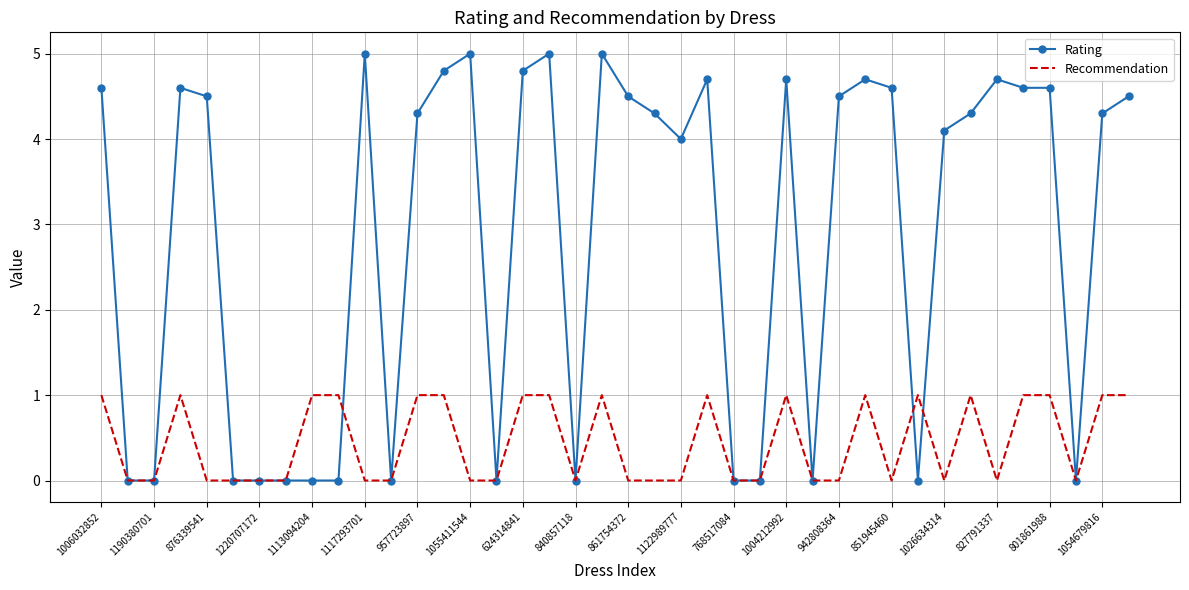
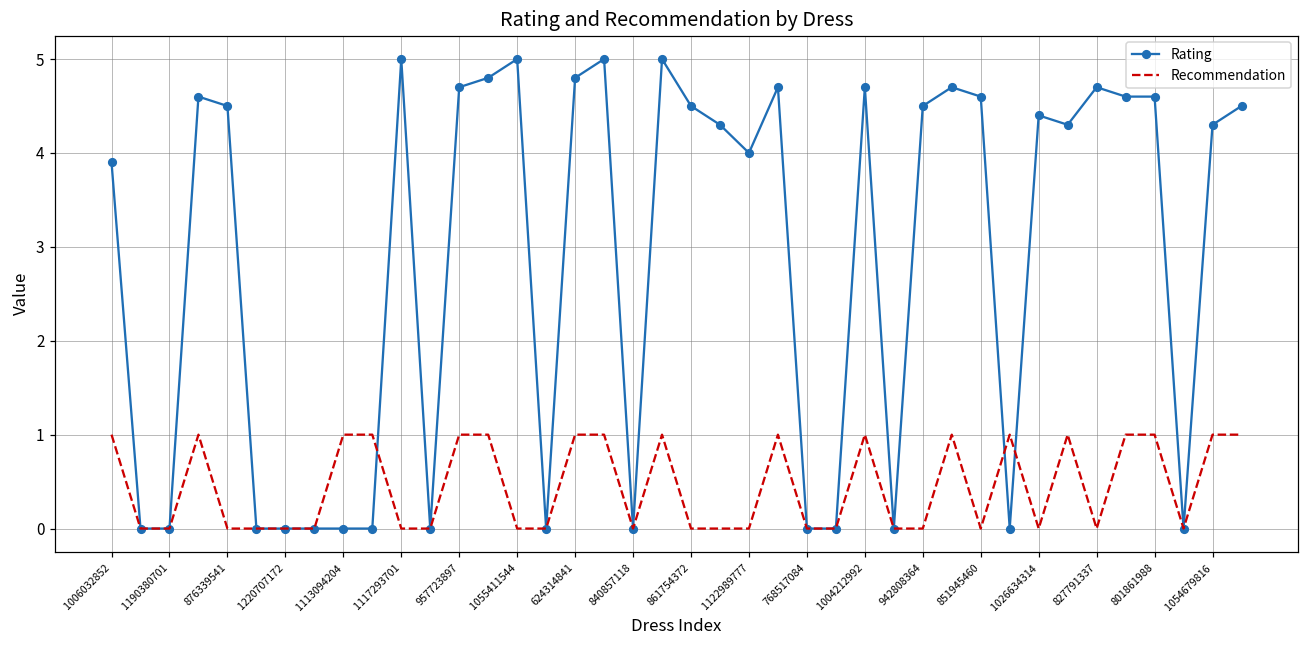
Rating, 1006032852: 4.6 -> 3.9
Rating, 957723897: 4.3 -> 4.7
Rating, 1026634314: 4.1 -> 4.4
